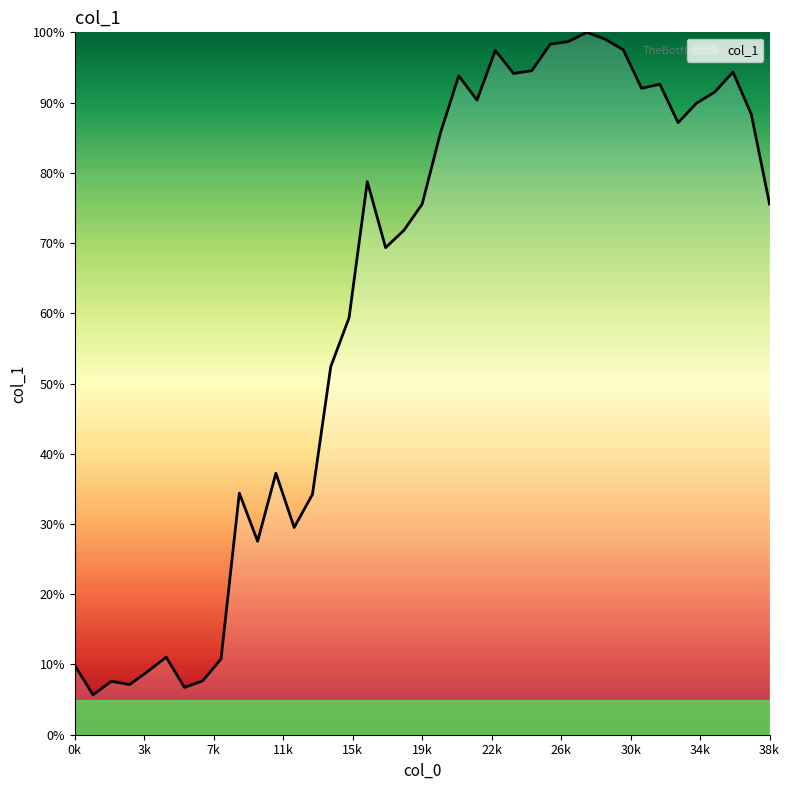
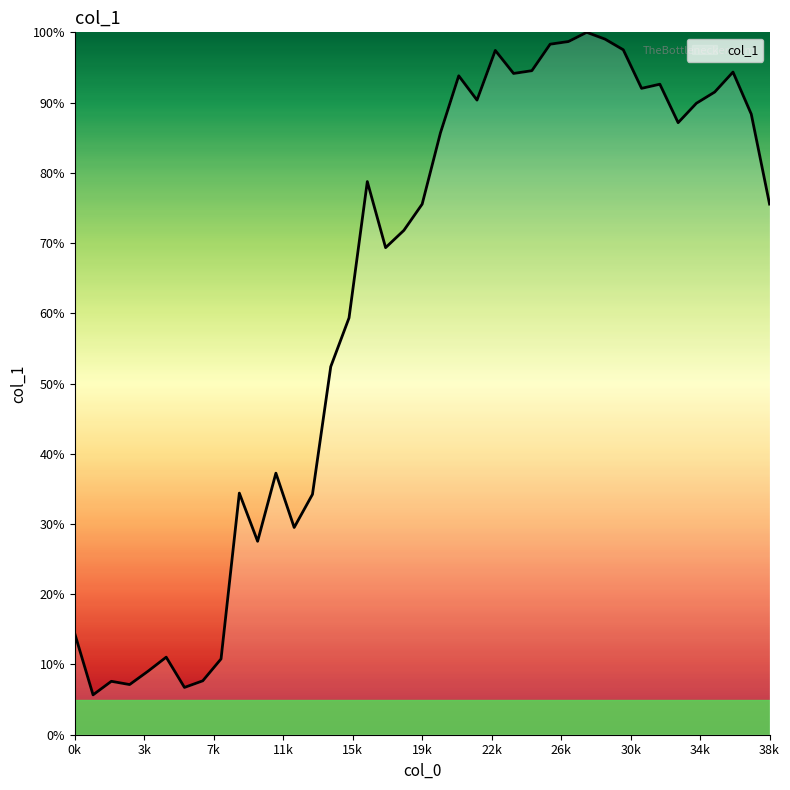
0k: 10% -> 14%
